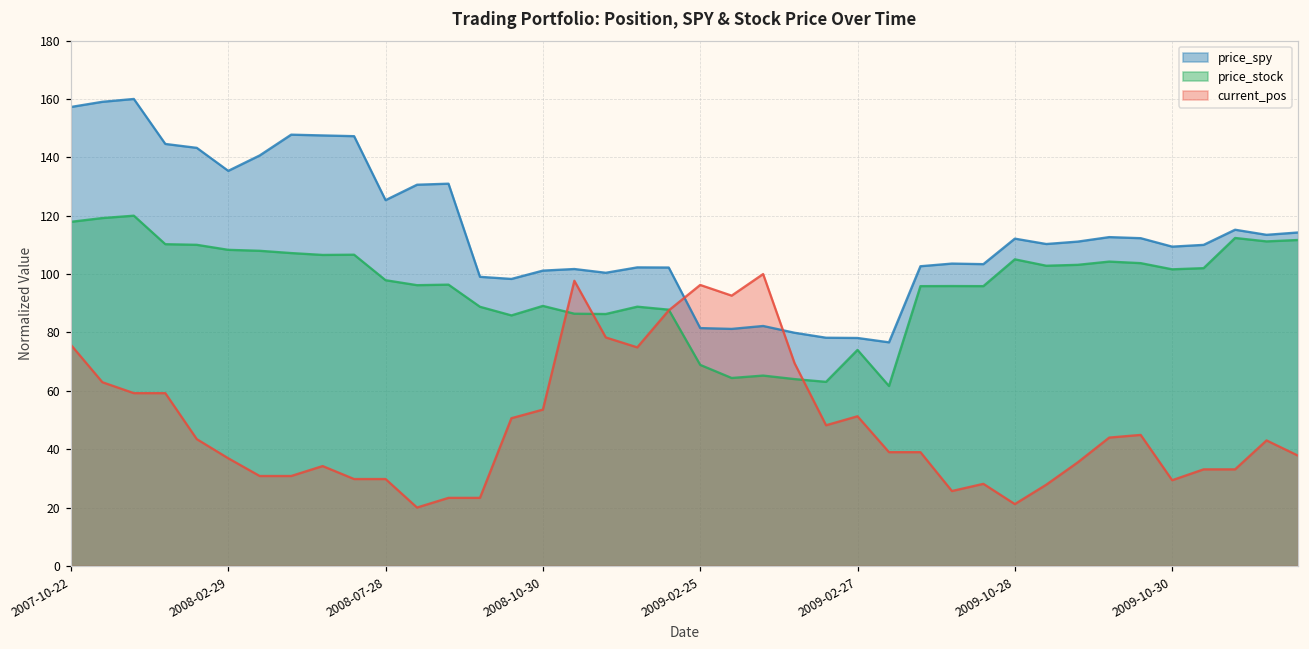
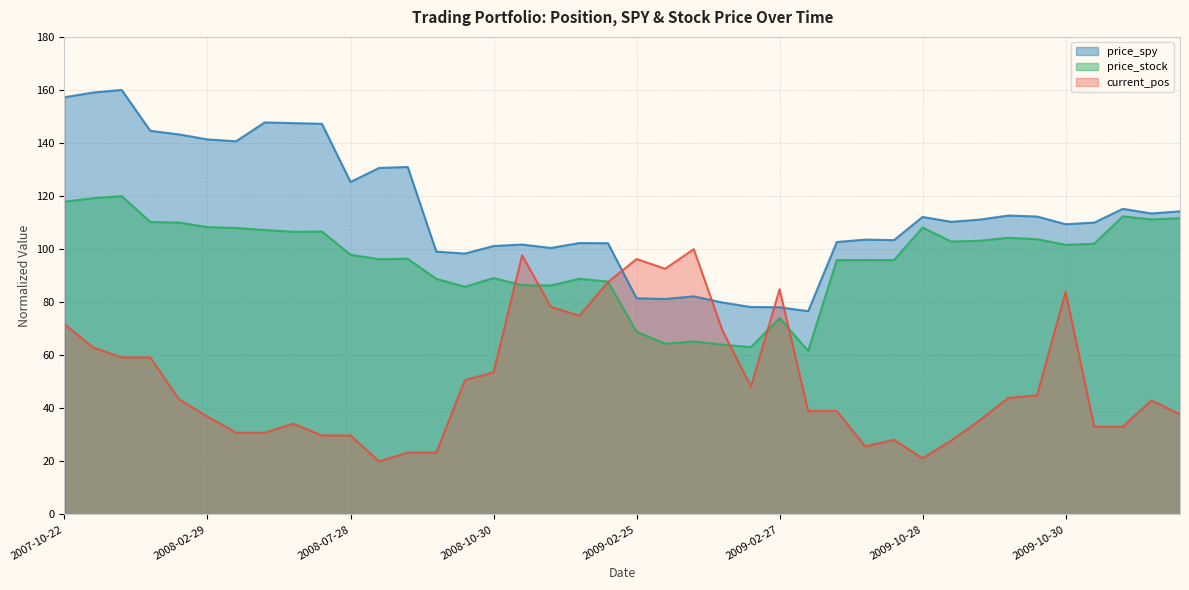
current_pos, 2007-10-22: 76 -> 72
price_spy, 2008-02-29: 135 -> 141
current_pos, 2009-02-27: 51 -> 85
price_stock, 2009-10-28: 105 -> 108
current_pos, 2009-10-30: 29 -> 84
